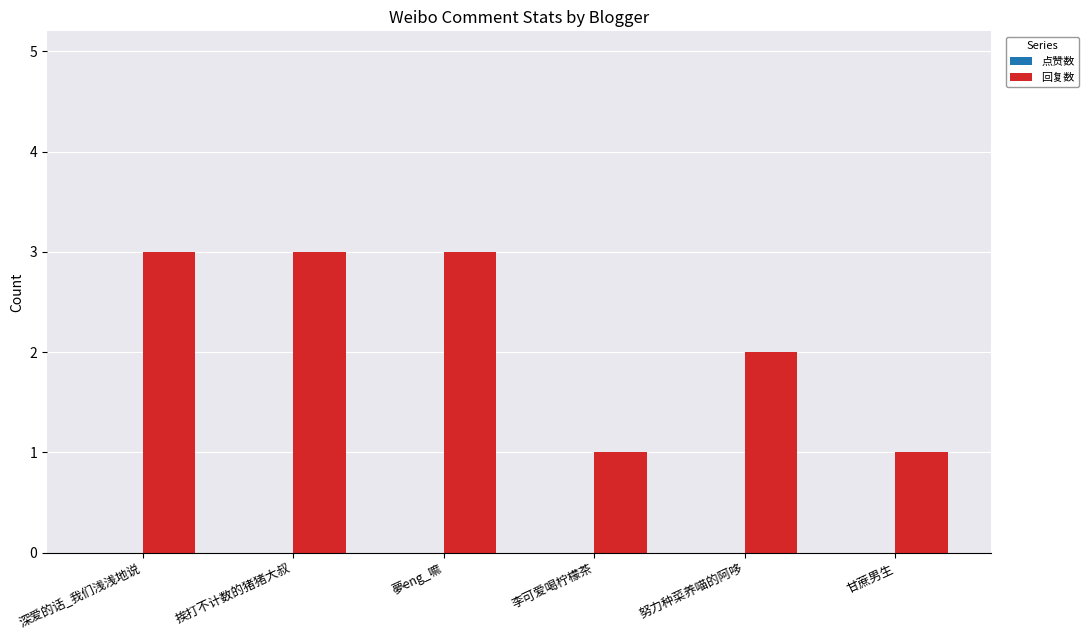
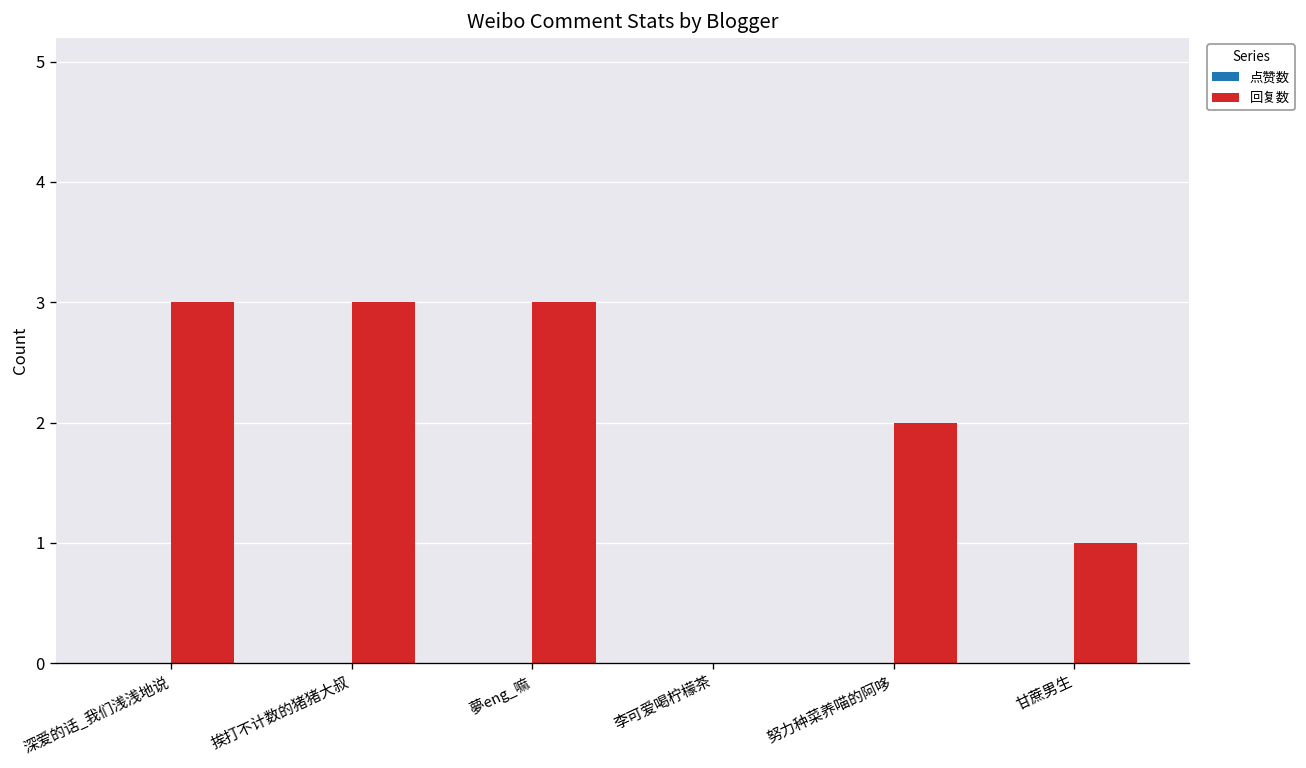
回复数, 李可爱喝柠檬茶: 1 -> 0
